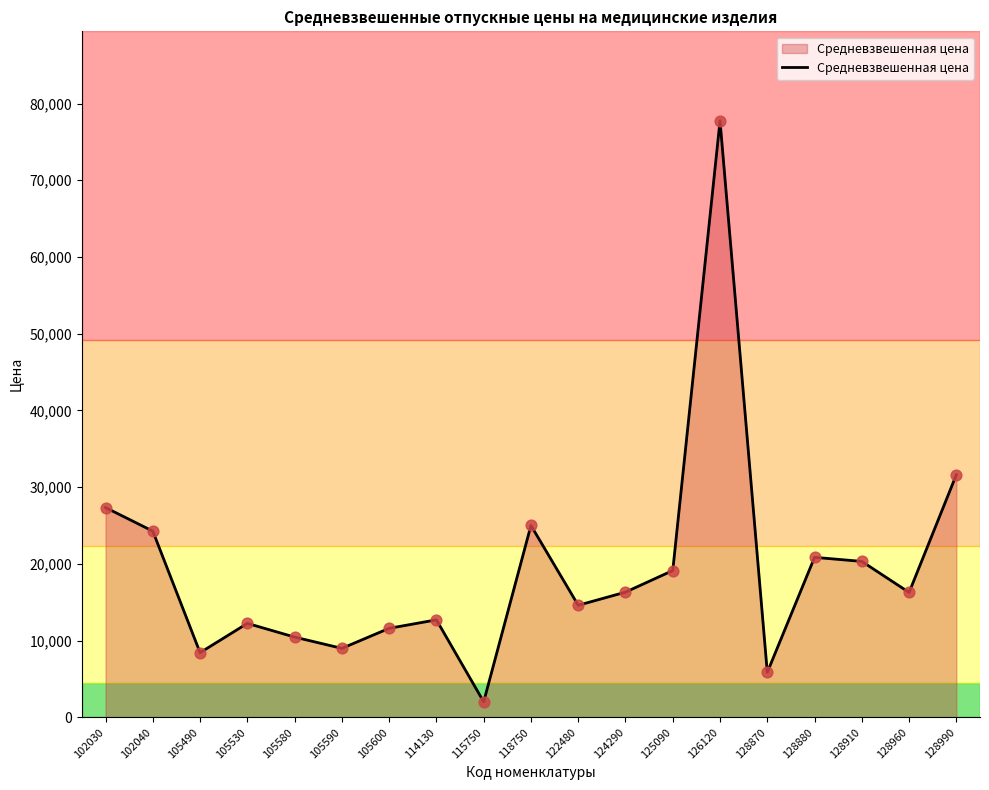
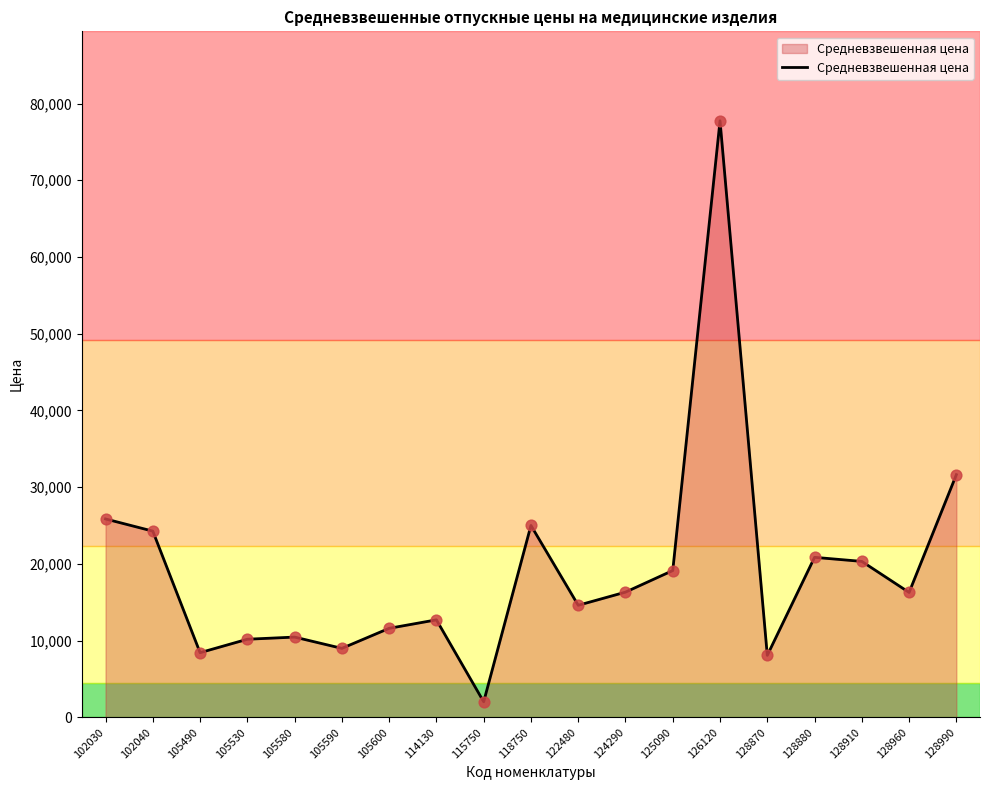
102030: 27,000 -> 26,000
105530: 12,000 -> 10,000
128870: 6,000 -> 8,000
